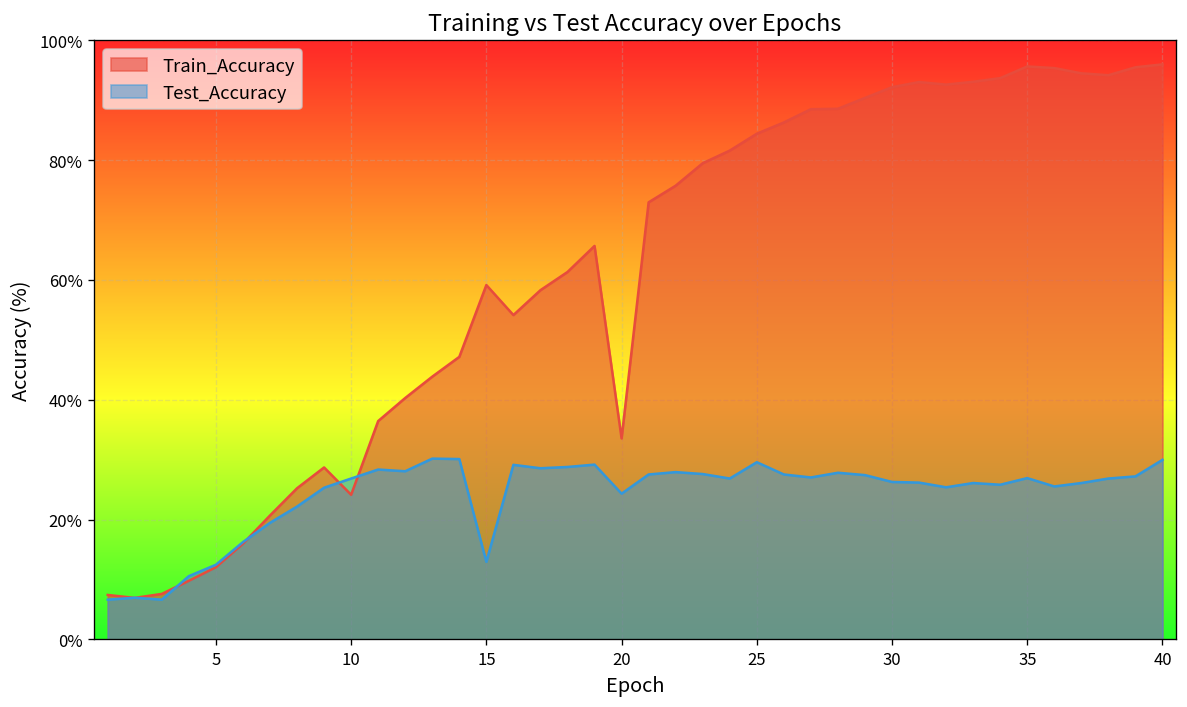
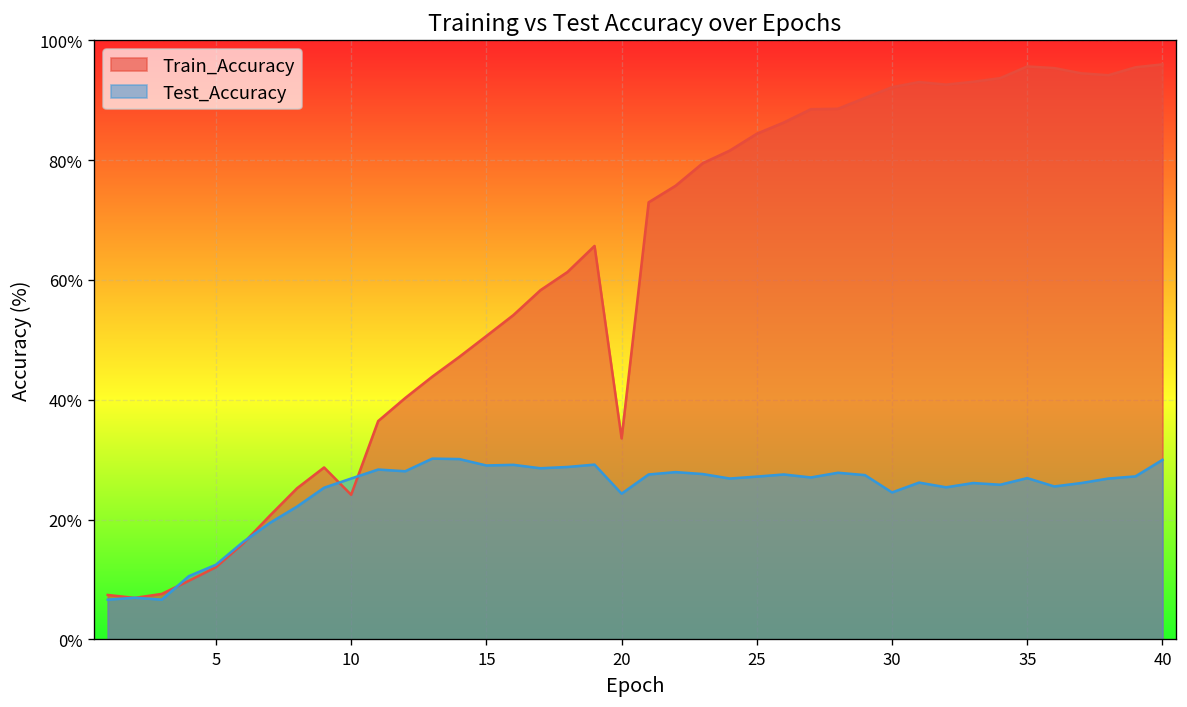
Train_Accuracy, 15: 59% -> 51%
Test_Accuracy, 15: 13% -> 29%
Test_Accuracy, 25: 30% -> 27%
Test_Accuracy, 30: 26% -> 25%
